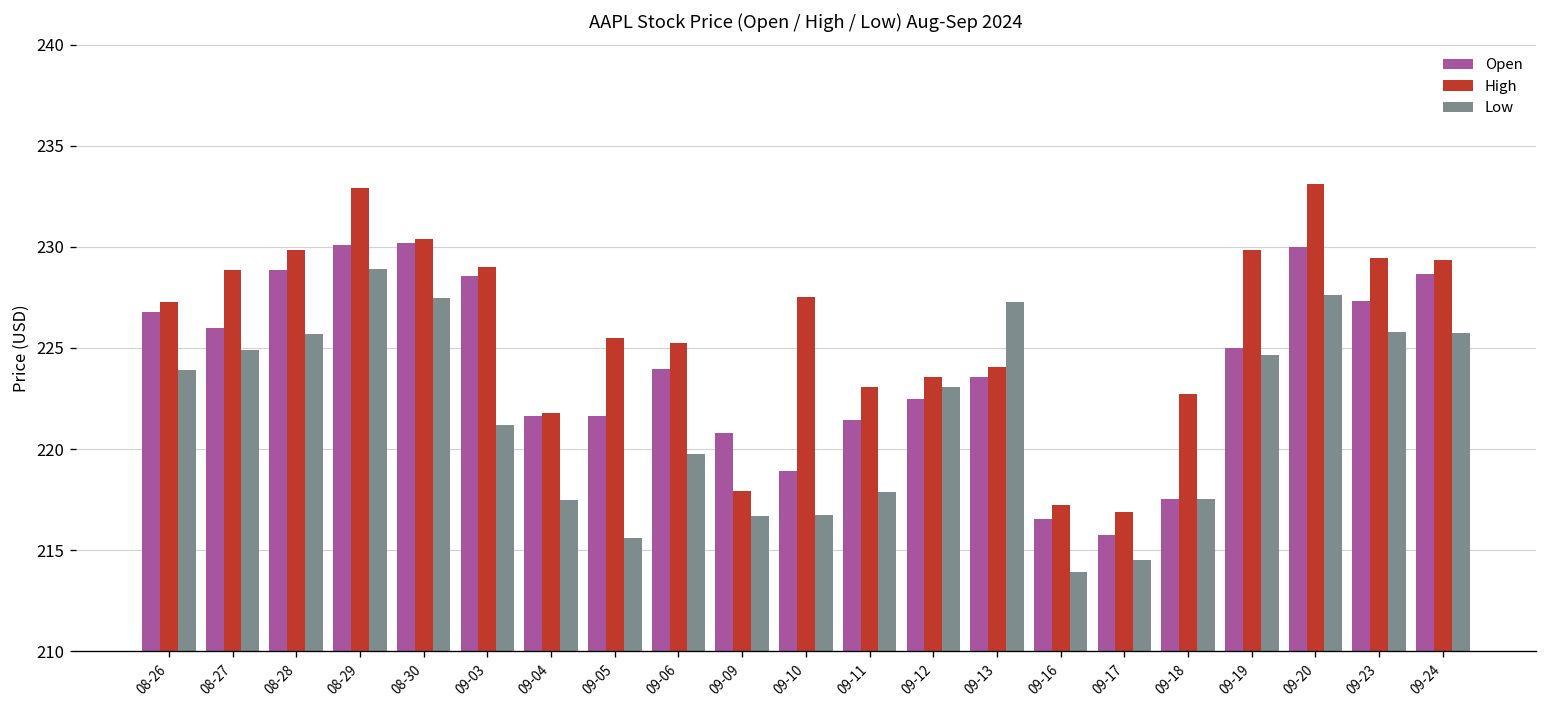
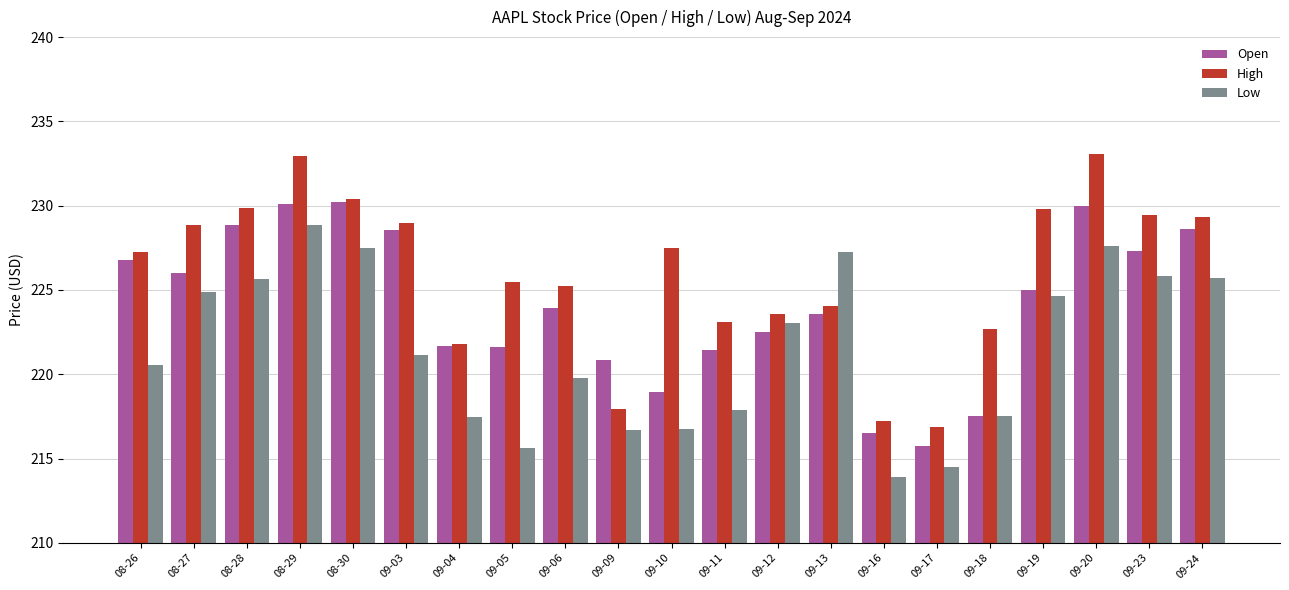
Low, 08-26: 223.9 -> 220.6
